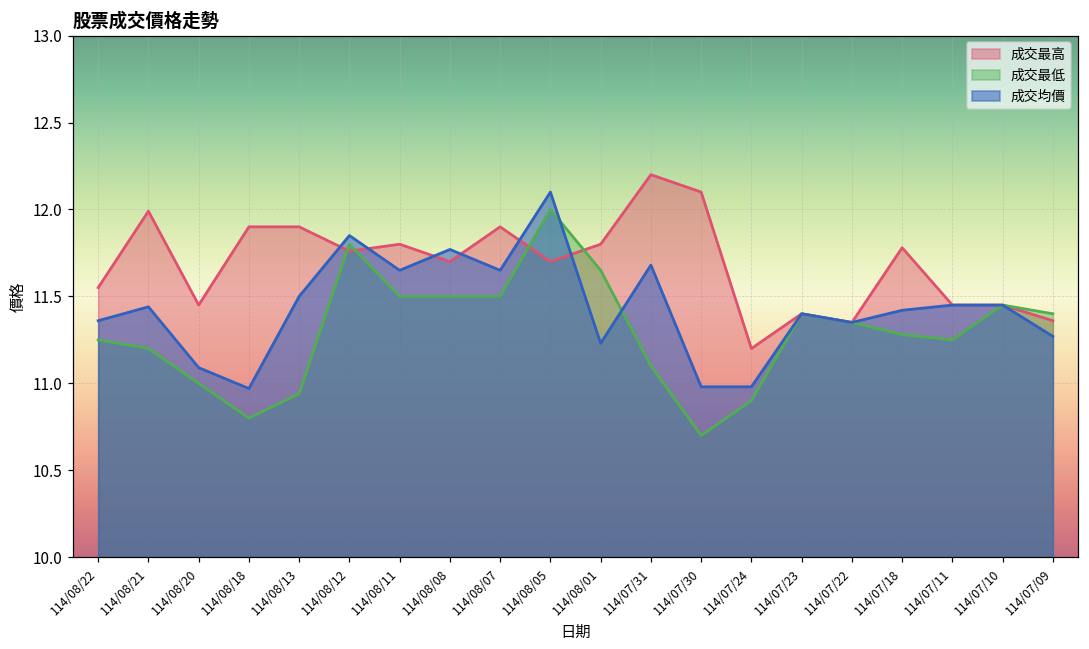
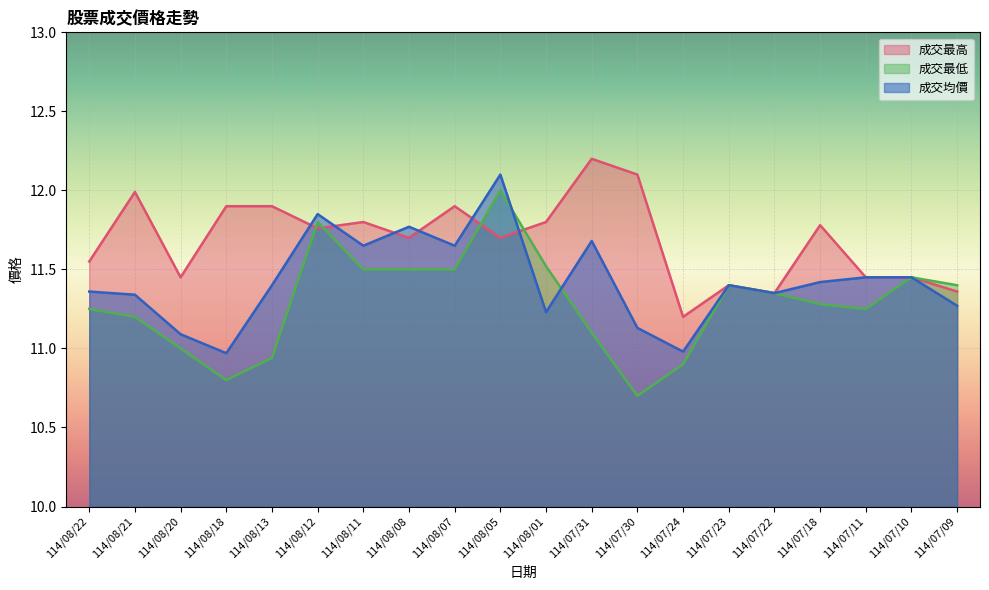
成交均價, 114/08/21: 11.44 -> 11.34
成交均價, 114/08/13: 11.5 -> 11.4
成交最低, 114/08/01: 11.65 -> 11.52
成交均價, 114/07/30: 10.98 -> 11.13
